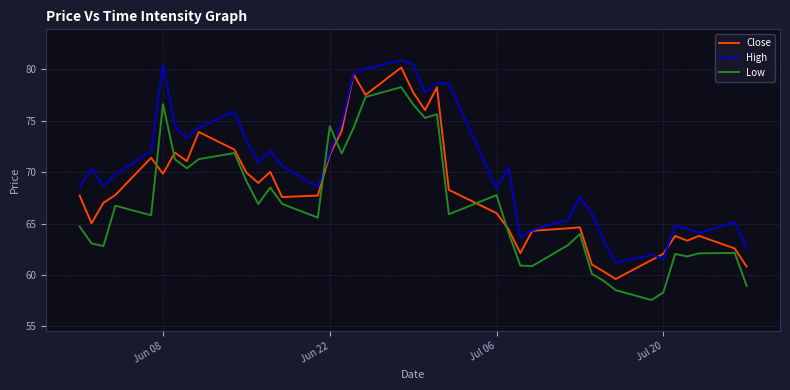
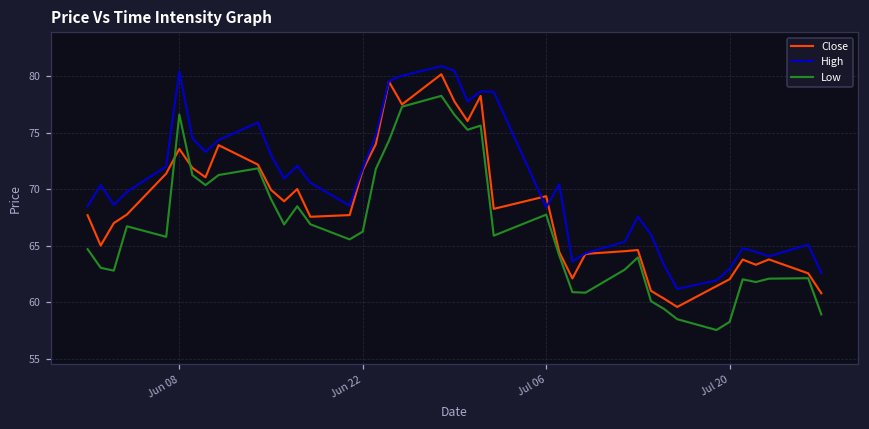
Close, Jun 08: 69.8 -> 73.6
Low, Jun 22: 74.5 -> 66.3
Close, Jul 06: 66.0 -> 69.4
High, Jul 20: 61.6 -> 63.0
